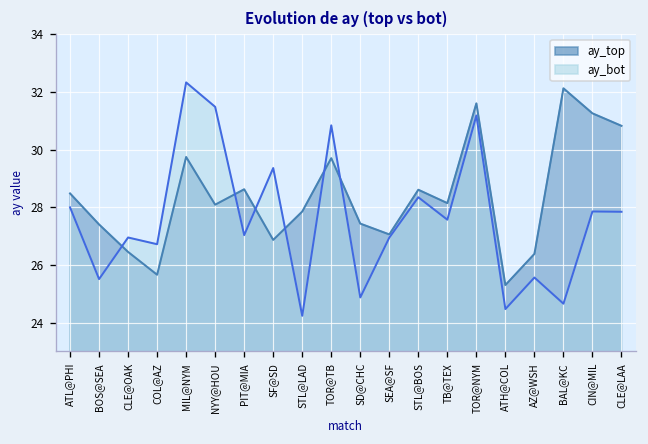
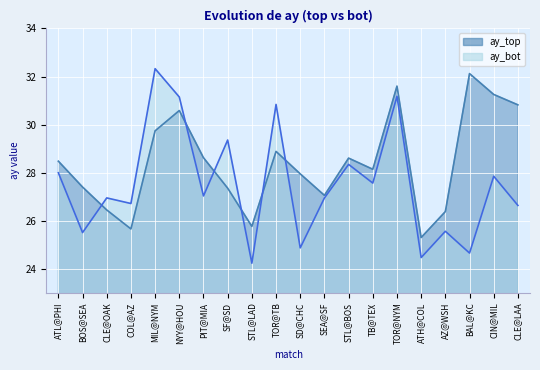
ay_top, NYY@HOU: 28.1 -> 30.6
ay_bot, NYY@HOU: 31.5 -> 31.1
ay_top, SF@SD: 26.9 -> 27.4
ay_top, STL@LAD: 27.8 -> 25.8
ay_top, TOR@TB: 29.7 -> 28.9
ay_top, SD@CHC: 27.4 -> 28.0
ay_bot, CLE@LAA: 27.8 -> 26.6
